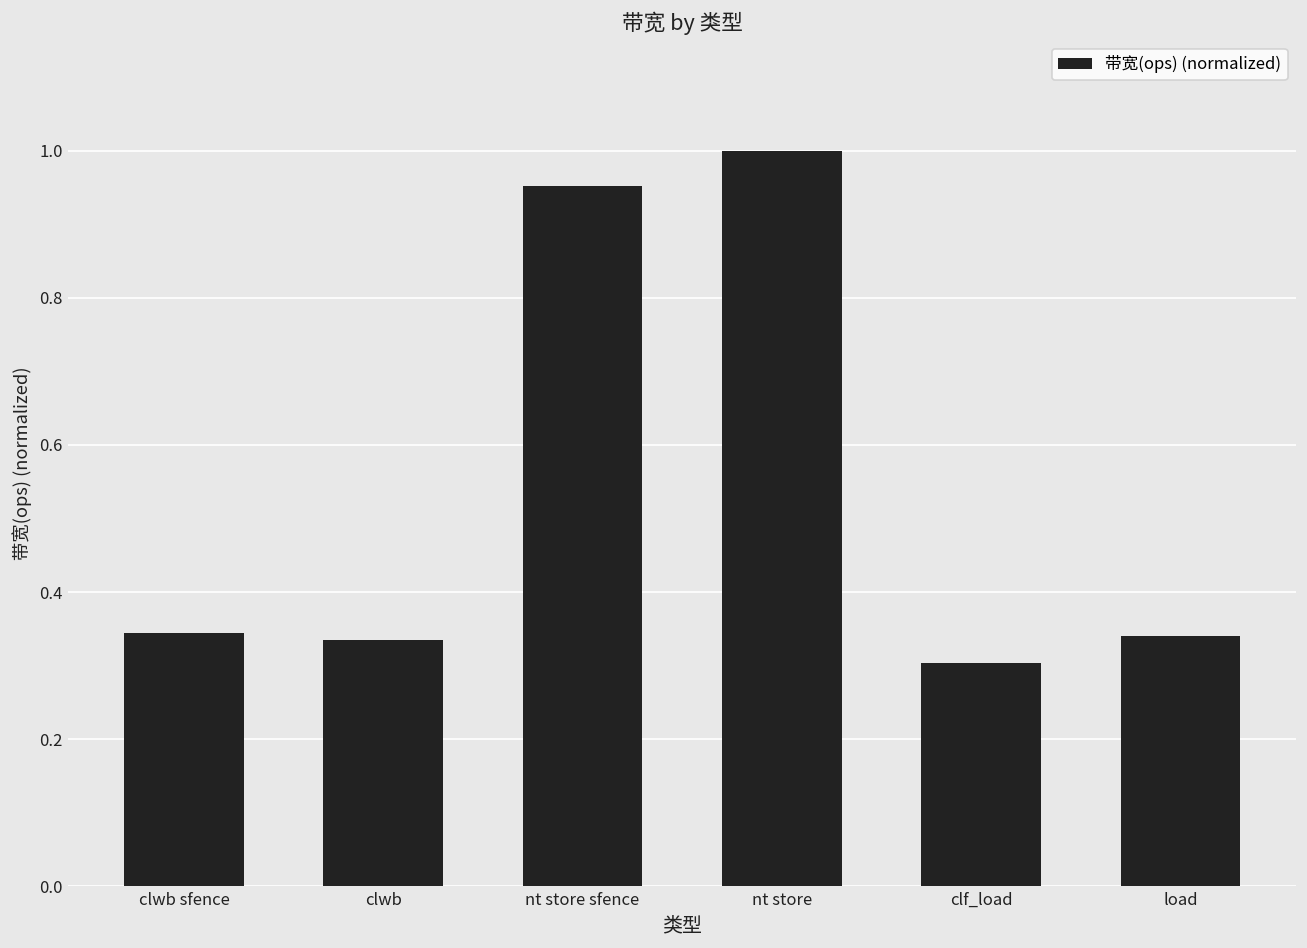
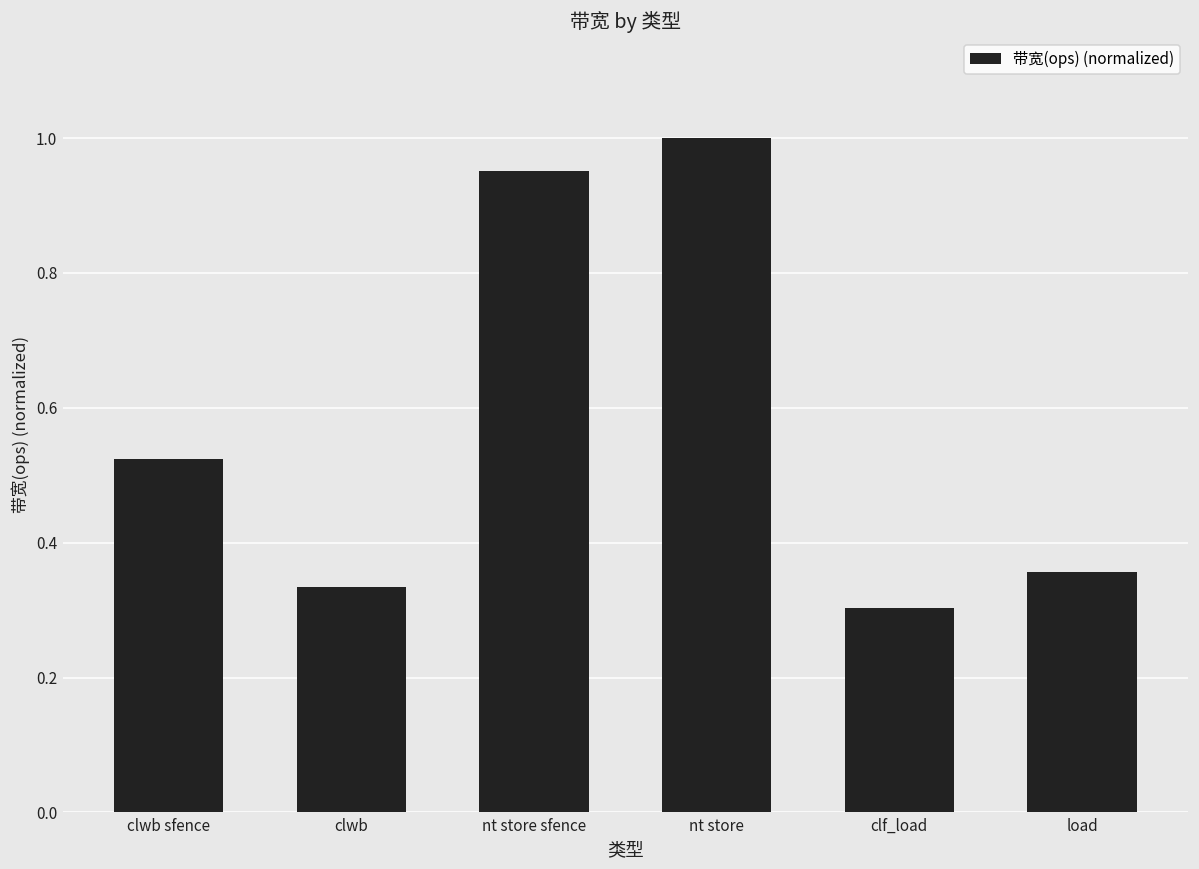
clwb sfence: 0.34 -> 0.52
load: 0.34 -> 0.36
